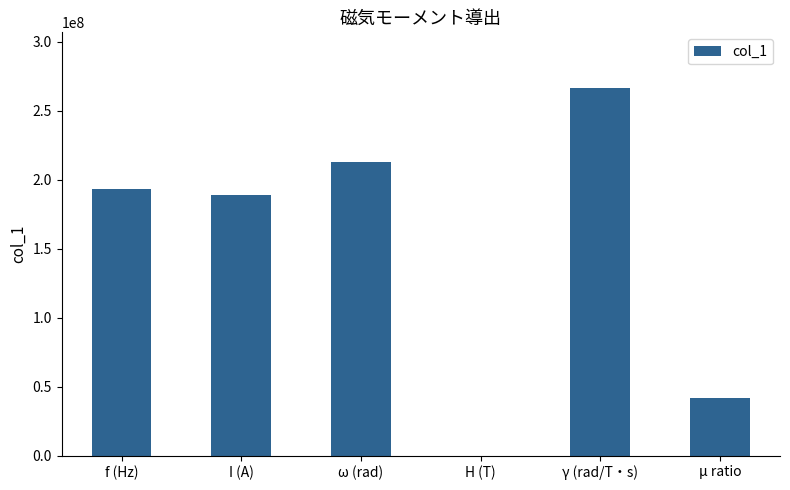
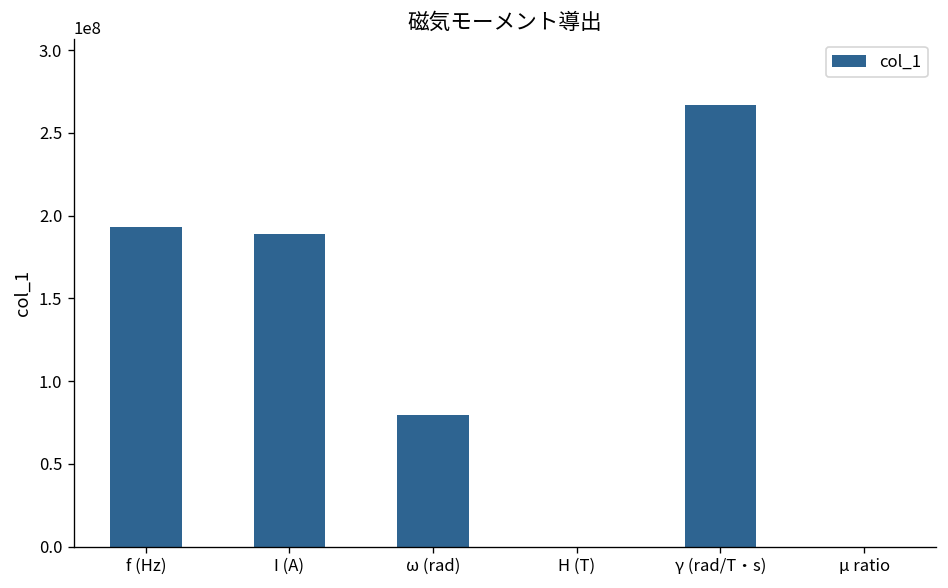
ω (rad): 213000000 -> 80000000
μ ratio: 42000000 -> 0
